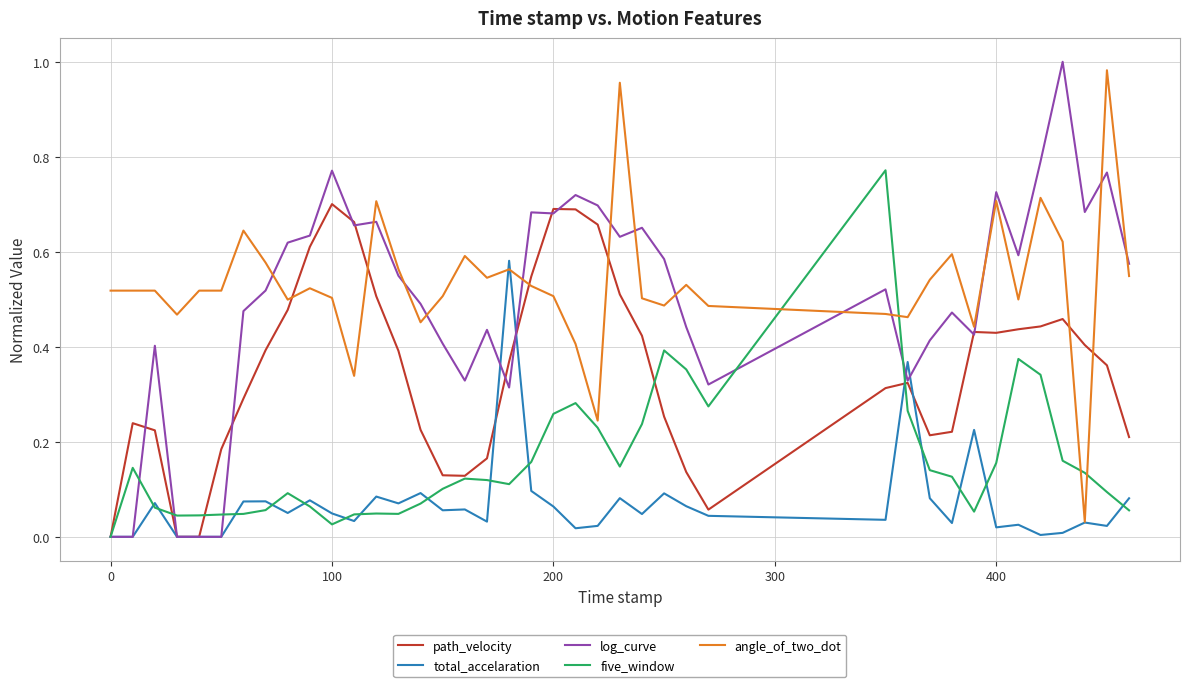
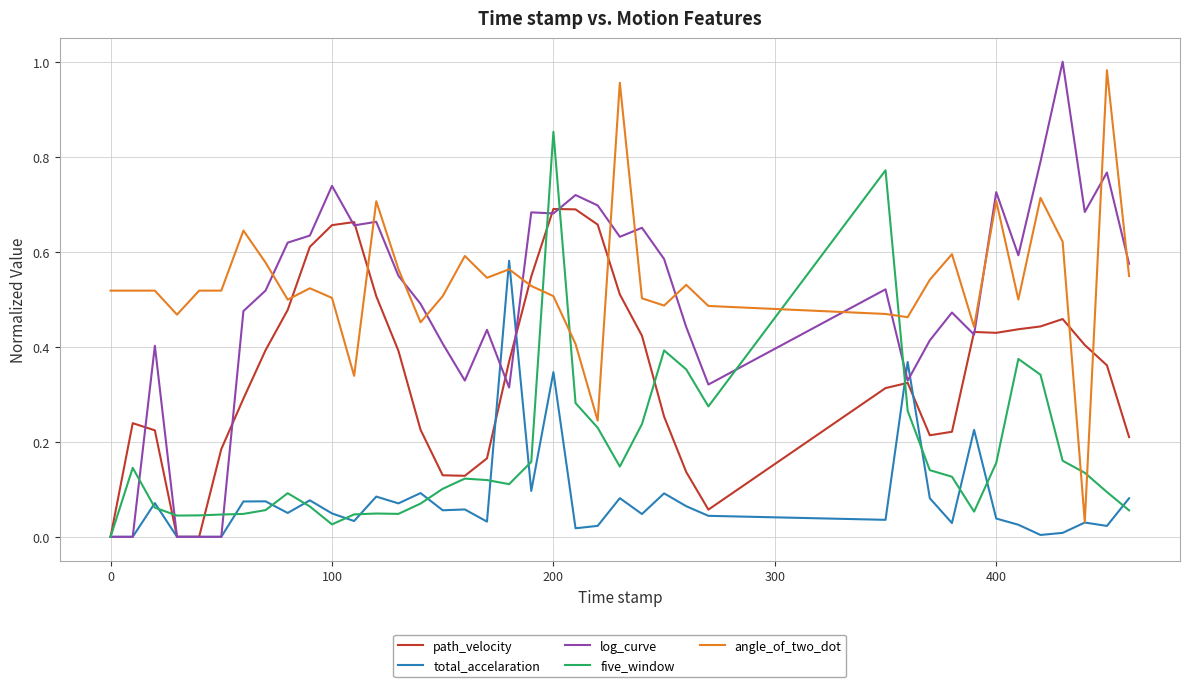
path_velocity, 100: 0.70 -> 0.66
log_curve, 100: 0.77 -> 0.74
total_accelaration, 200: 0.06 -> 0.35
five_window, 200: 0.26 -> 0.85
total_accelaration, 400: 0.02 -> 0.04
